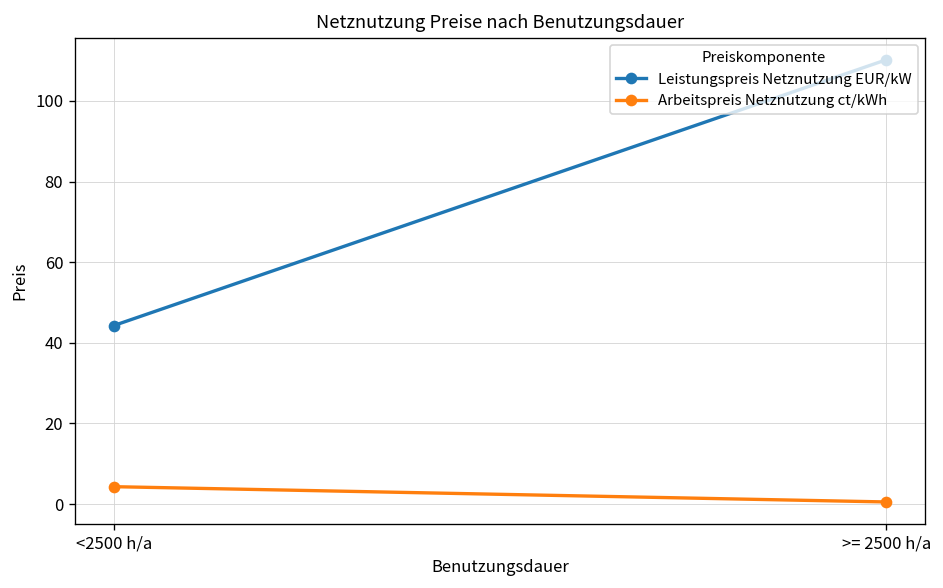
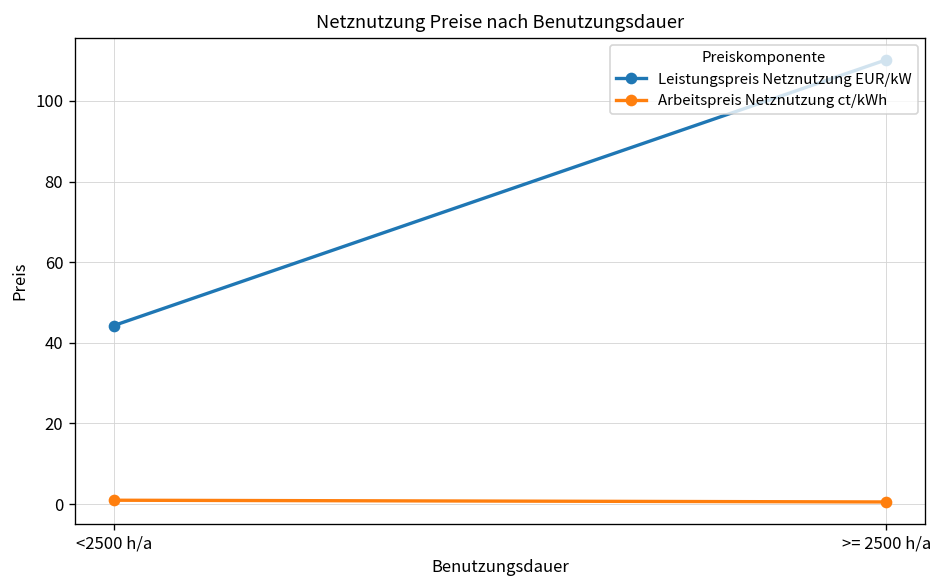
Arbeitspreis Netznutzung ct/kWh, <2500 h/a: 4 -> 1
